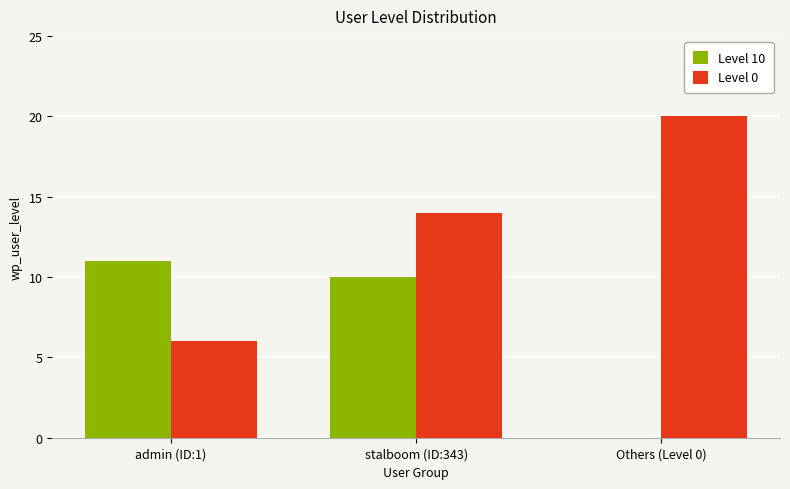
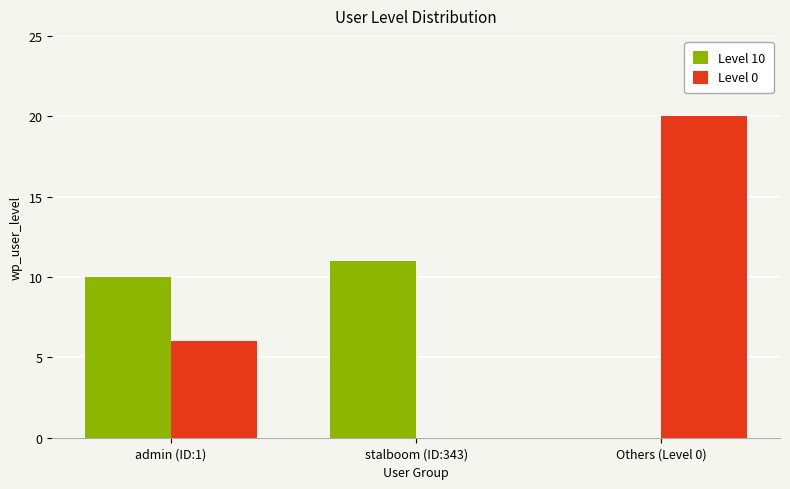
Level 10, admin (ID:1): 11 -> 10
Level 10, stalboom (ID:343): 10 -> 11
Level 0, stalboom (ID:343): 14 -> 0
